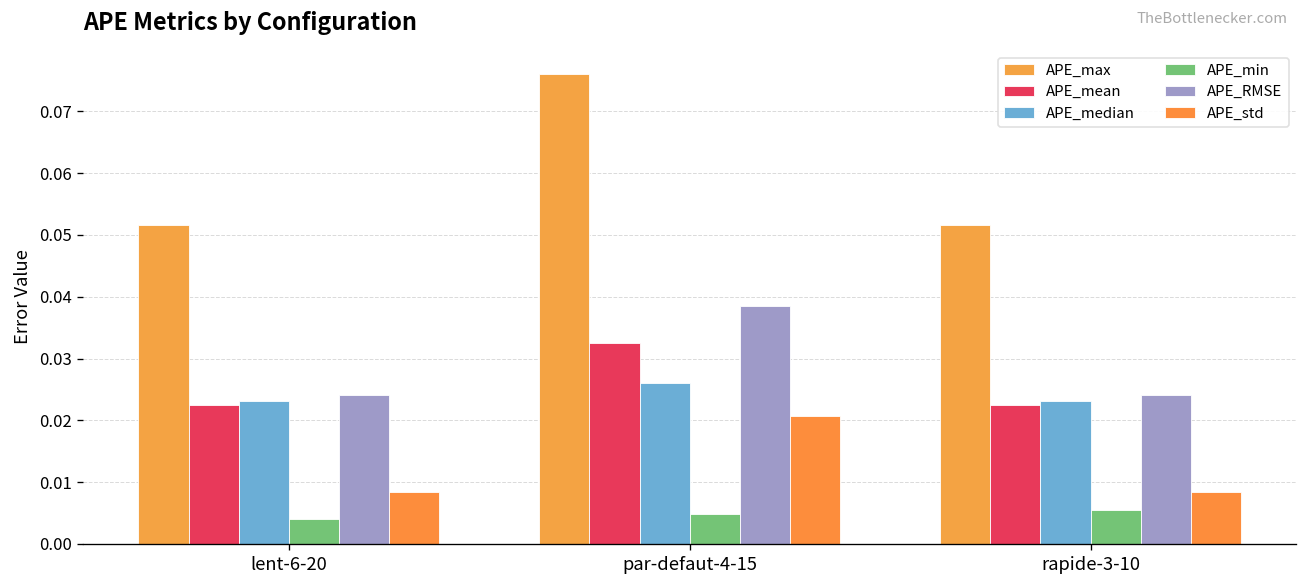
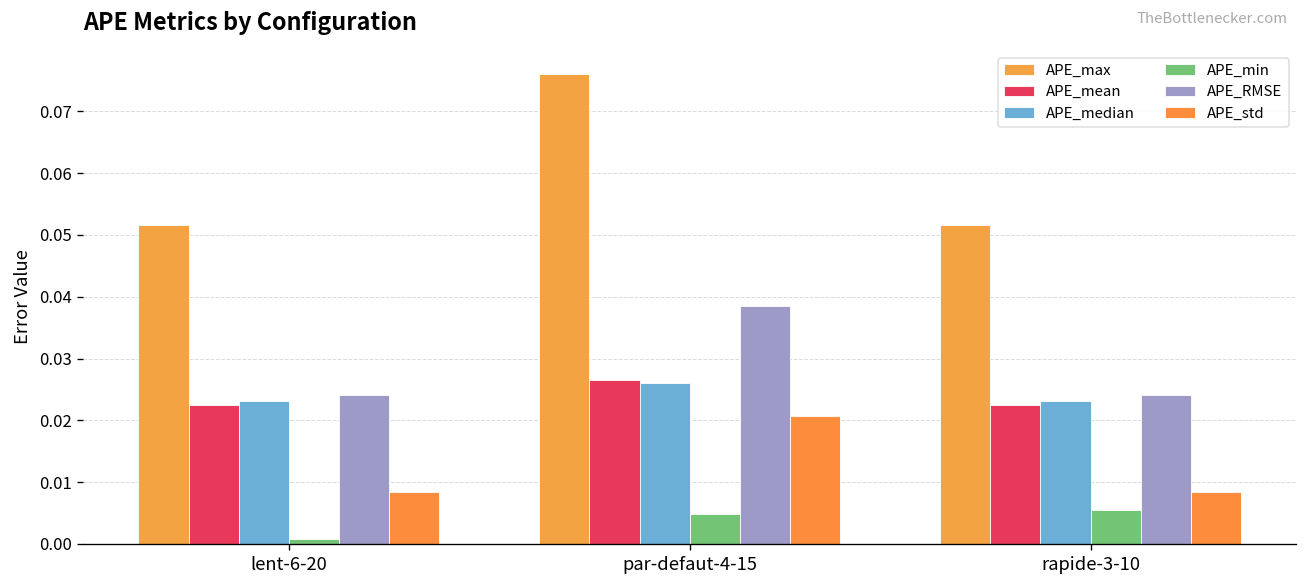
APE_min, lent-6-20: 0.004 -> 0.001
APE_mean, par-defaut-4-15: 0.032 -> 0.026
